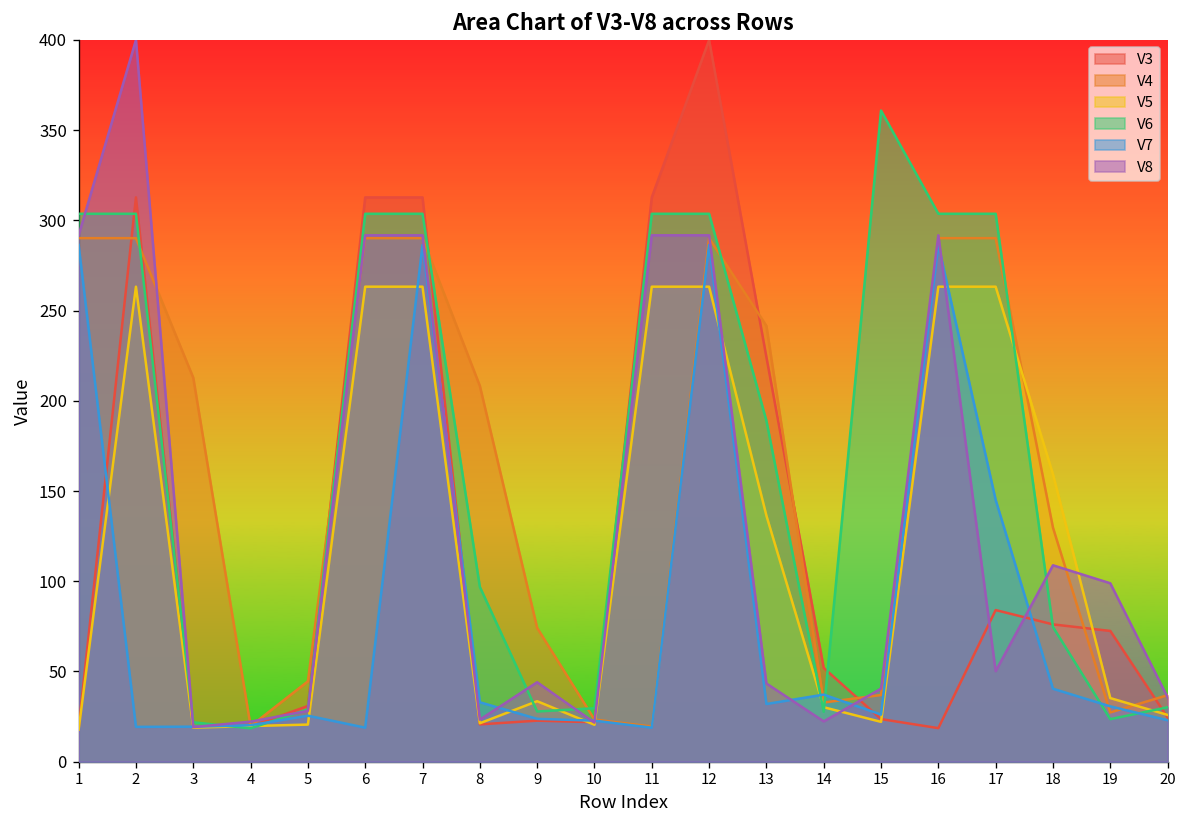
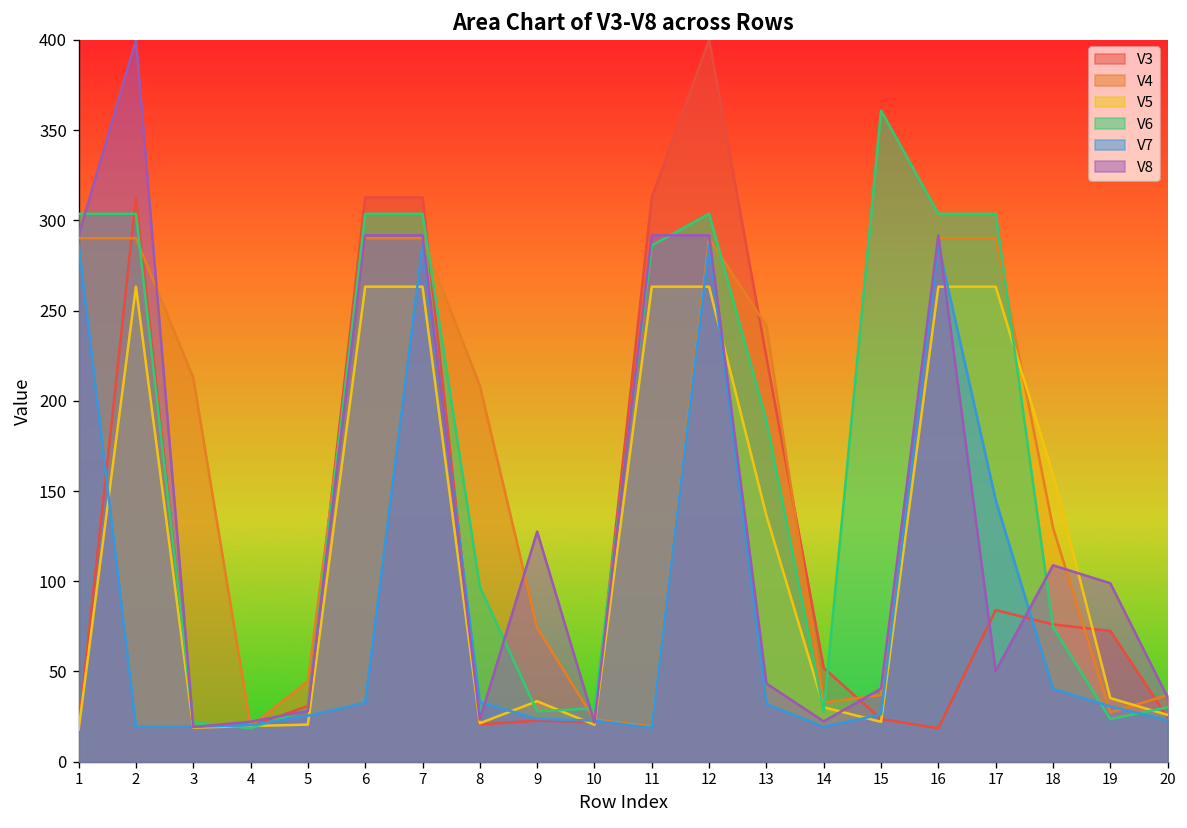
V7, 6: 19 -> 33
V8, 9: 44 -> 128
V6, 11: 304 -> 286
V7, 14: 37 -> 19
